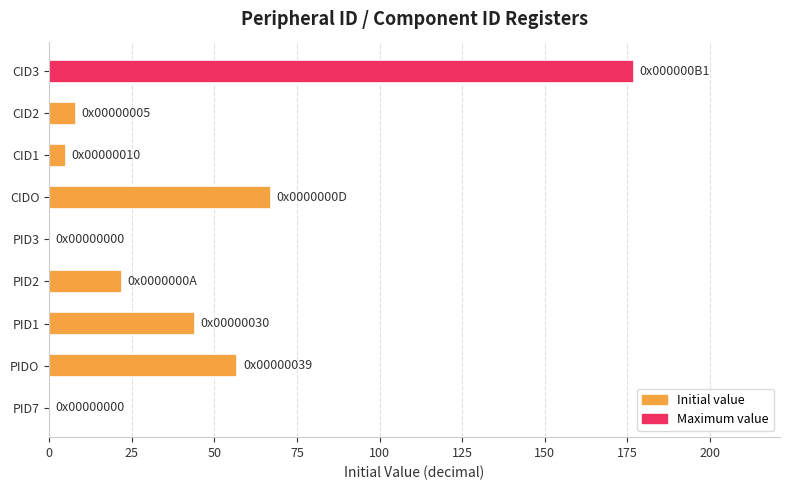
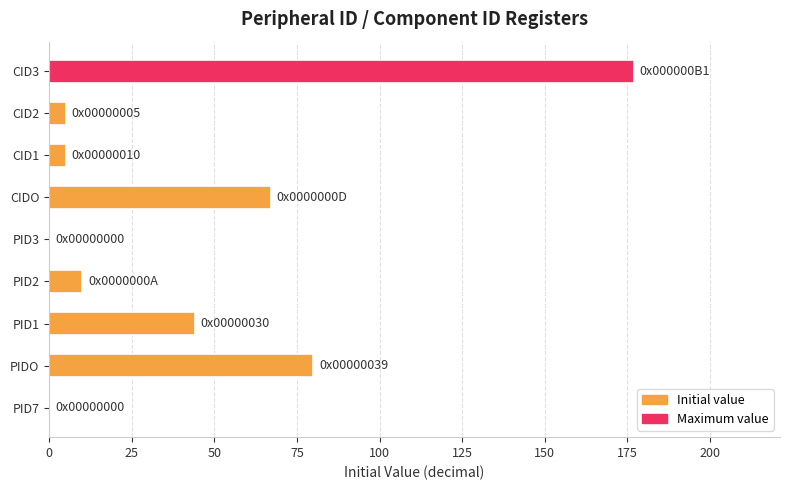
CID2: 8 -> 5
PID2: 22 -> 10
PIDO: 57 -> 80
